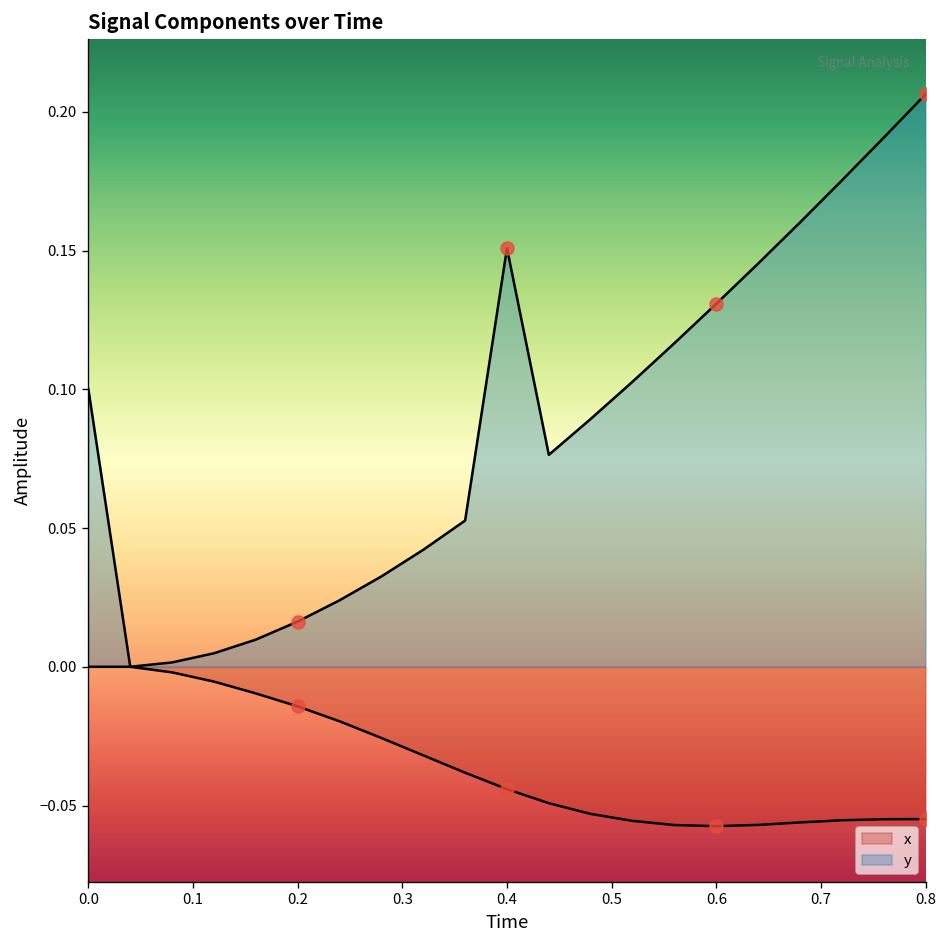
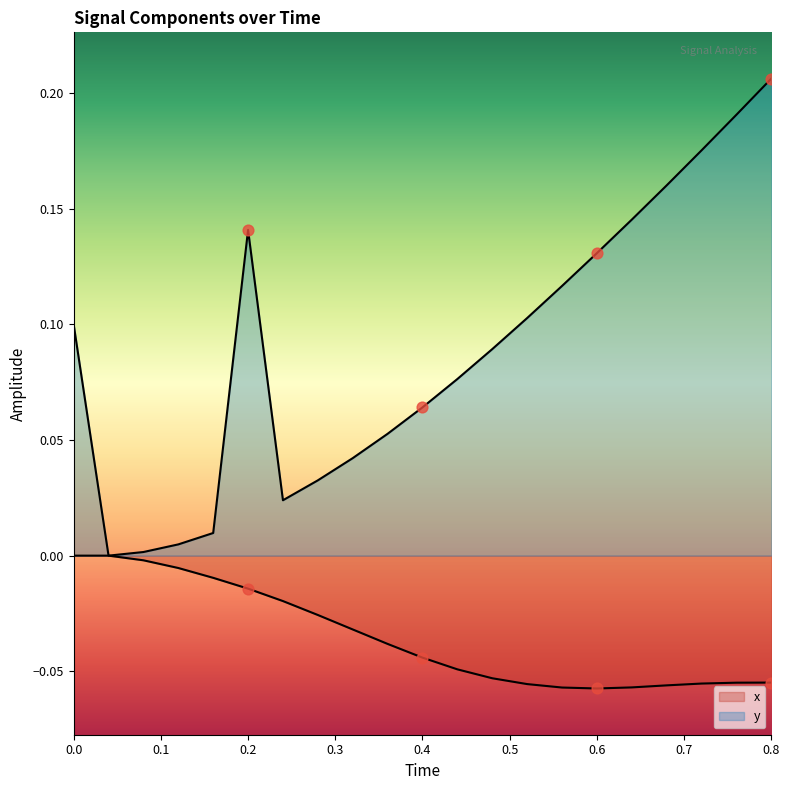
y, 0.2: 0.016 -> 0.141
y, 0.4: 0.151 -> 0.064
